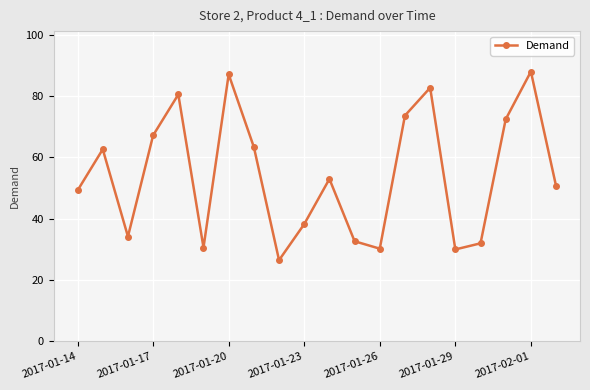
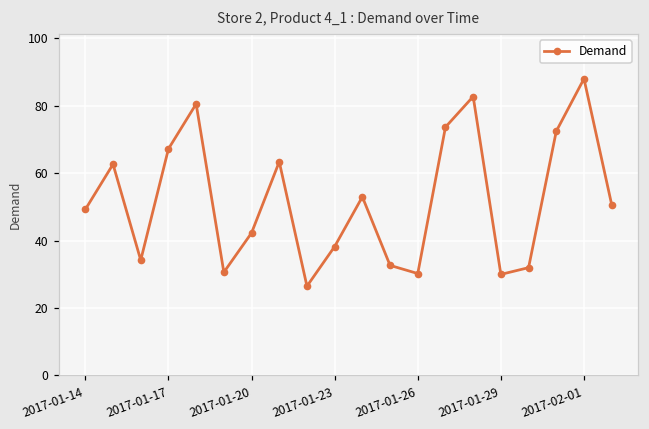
2017-01-20: 87 -> 42
